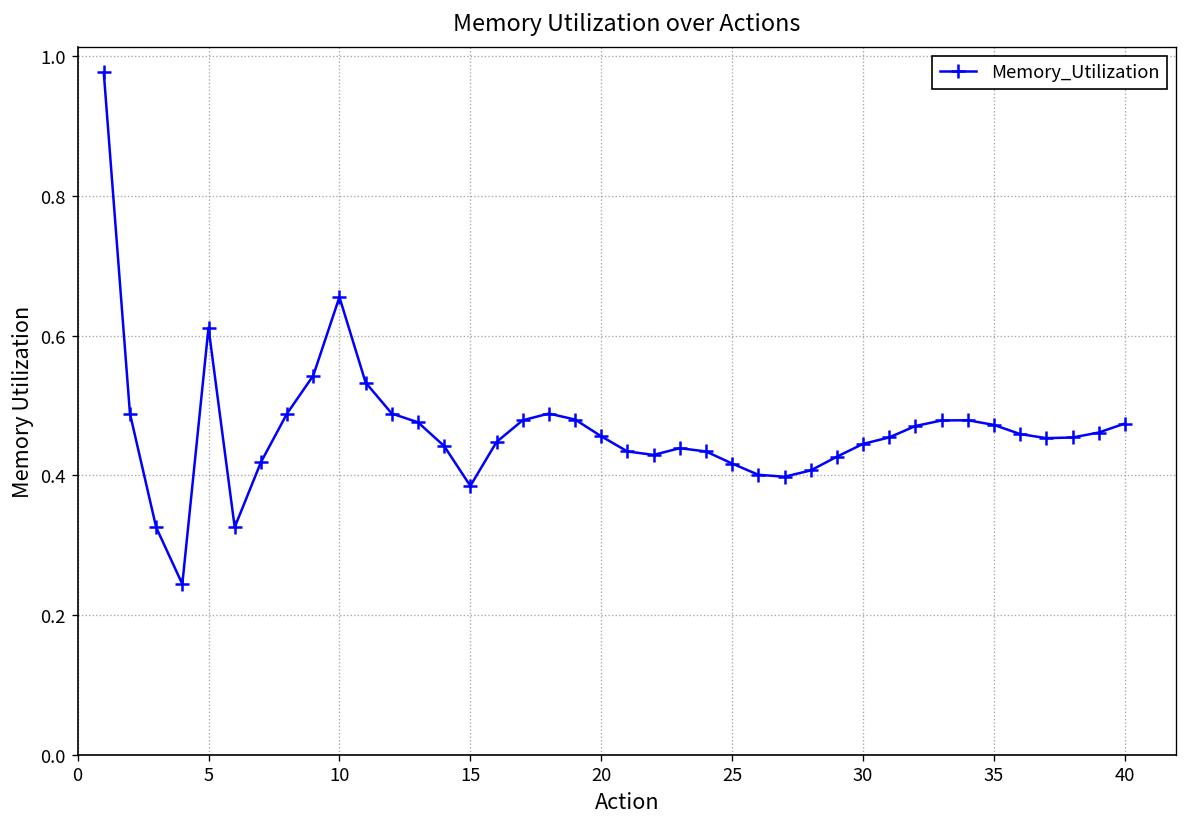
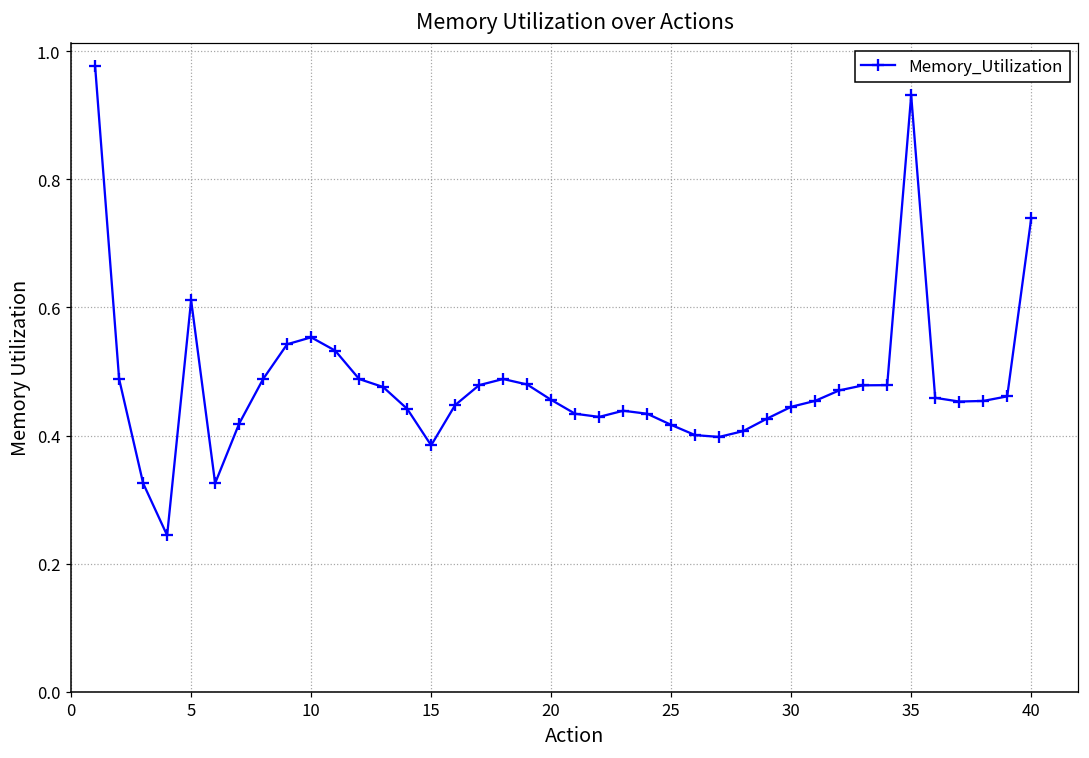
10: 0.66 -> 0.55
35: 0.47 -> 0.93
40: 0.47 -> 0.74
